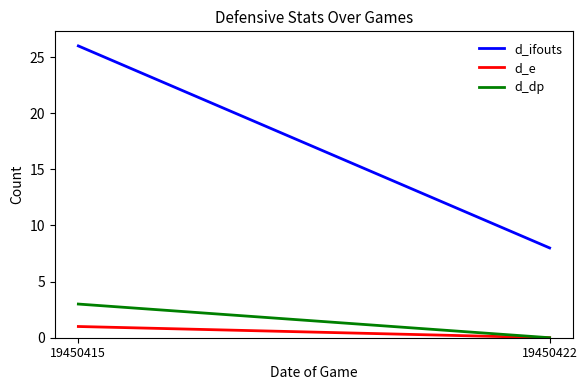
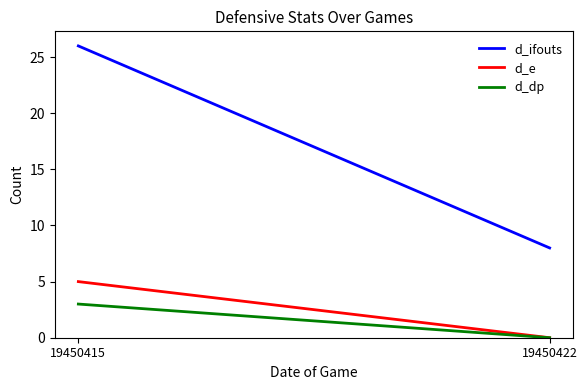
d_e, 19450415: 1 -> 5
